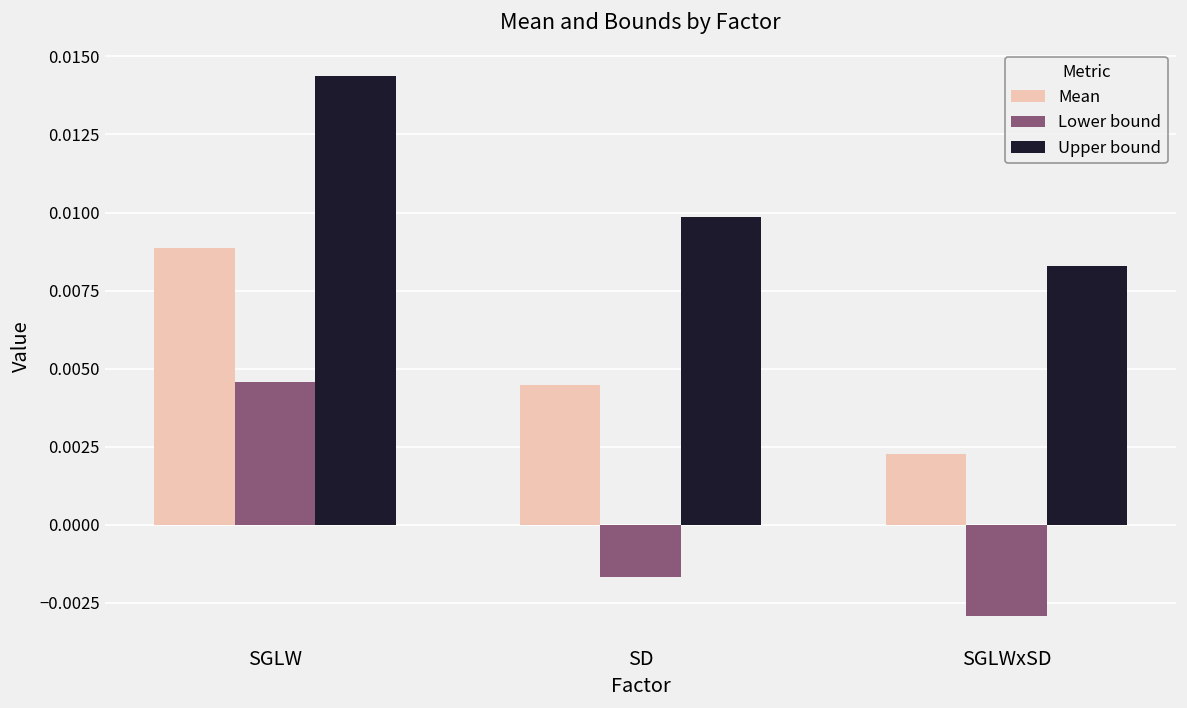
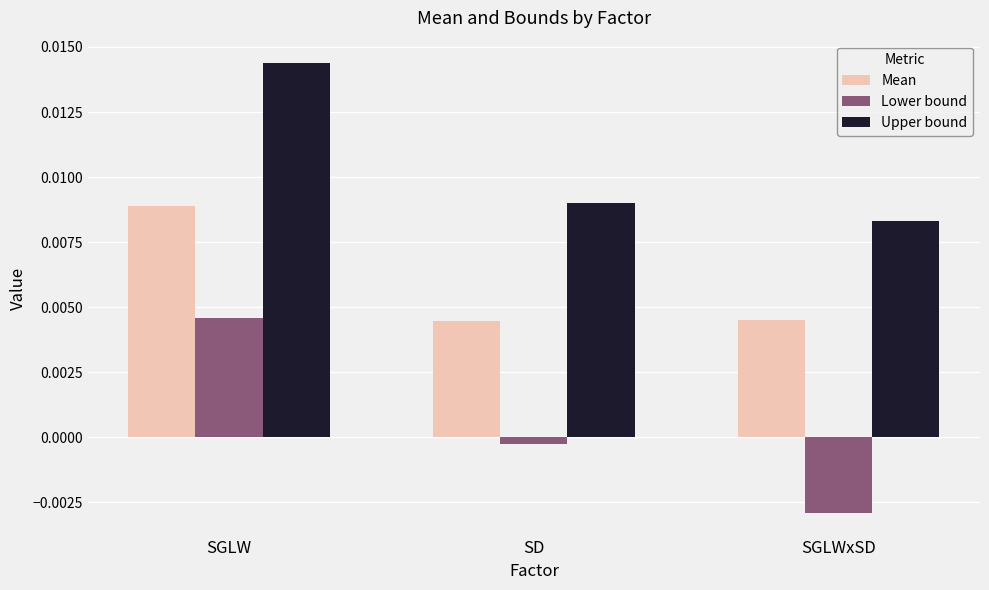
Lower bound, SD: -0.0017 -> -0.0002
Upper bound, SD: 0.0099 -> 0.0090
Mean, SGLWxSD: 0.0023 -> 0.0045
